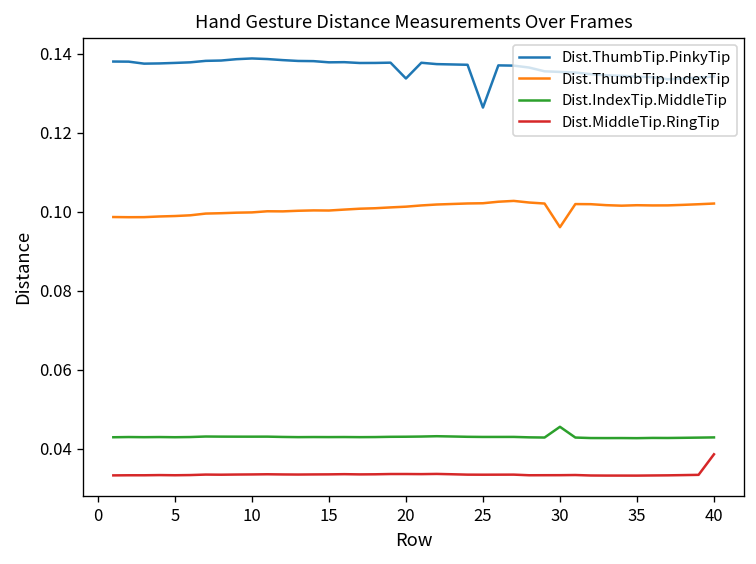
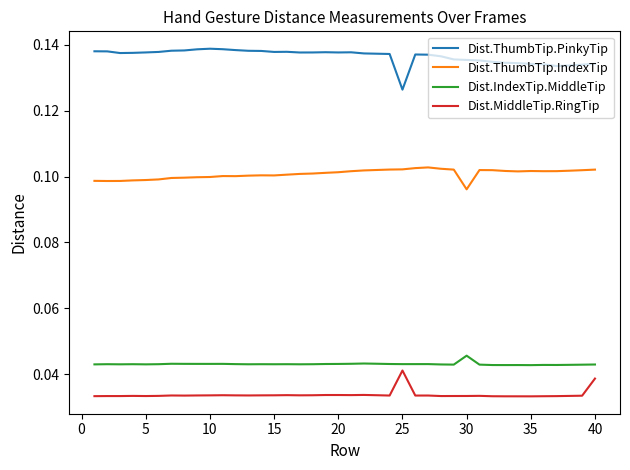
Dist.ThumbTip.PinkyTip, 20: 0.134 -> 0.138
Dist.MiddleTip.RingTip, 25: 0.033 -> 0.041
